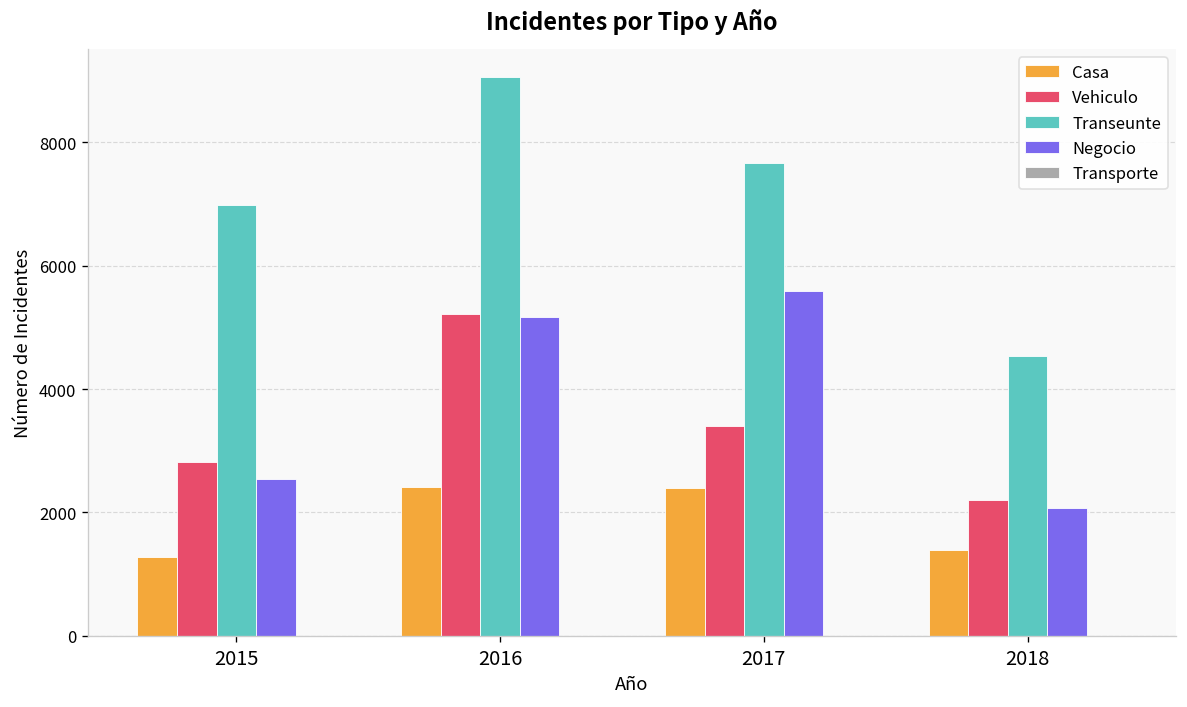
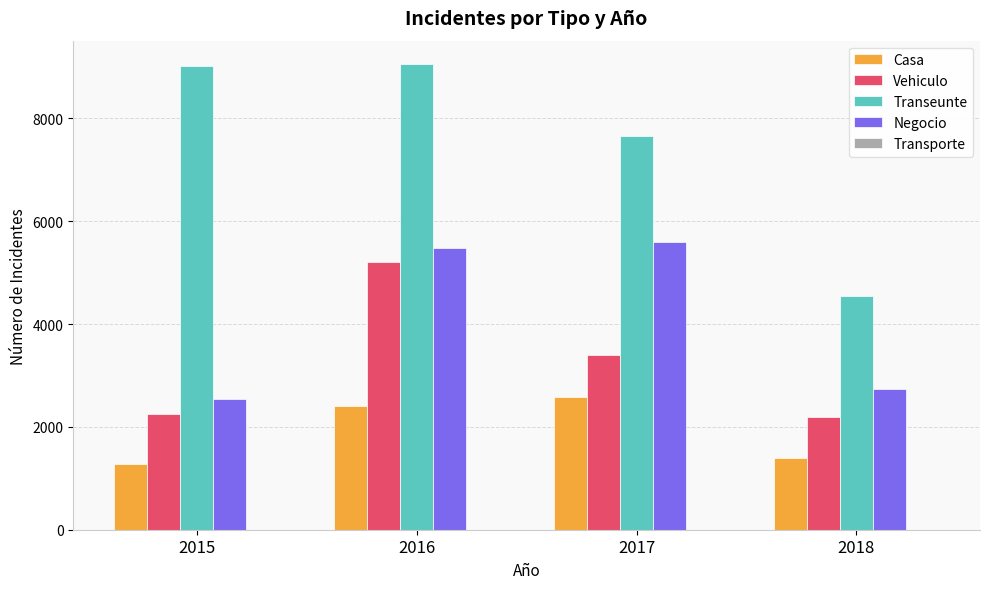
Vehiculo, 2015: 2800 -> 2300
Transeunte, 2015: 7000 -> 9000
Negocio, 2016: 5200 -> 5500
Casa, 2017: 2400 -> 2600
Negocio, 2018: 2100 -> 2700
